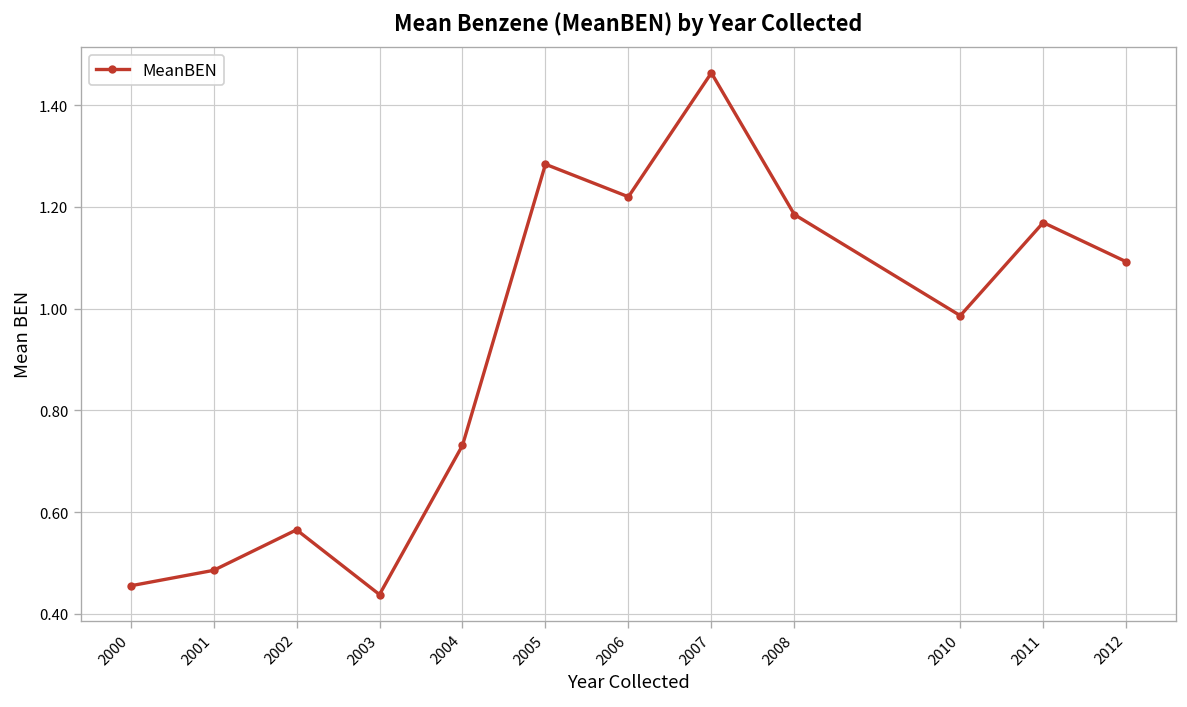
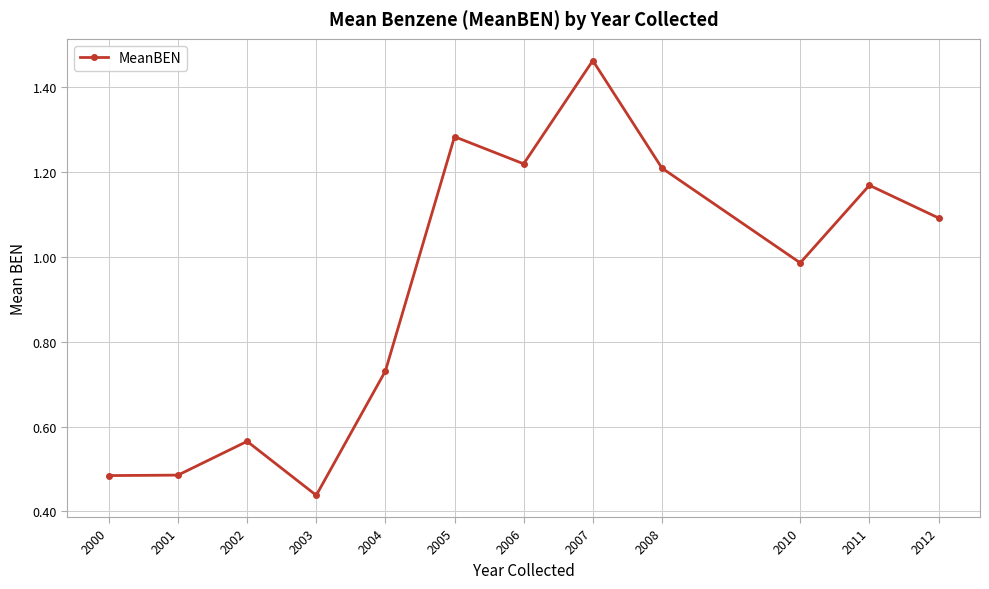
2000: 0.46 -> 0.48
2008: 1.18 -> 1.21
